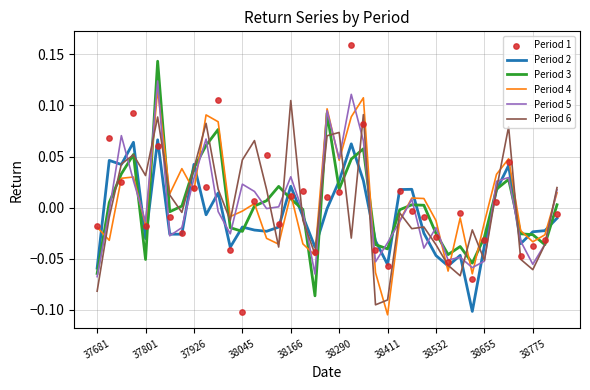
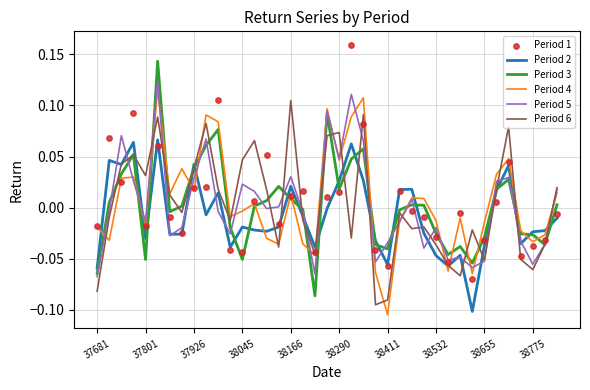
Period 3, 38045: -0.023 -> -0.051
Period 1, 38045: -0.102 -> -0.043
